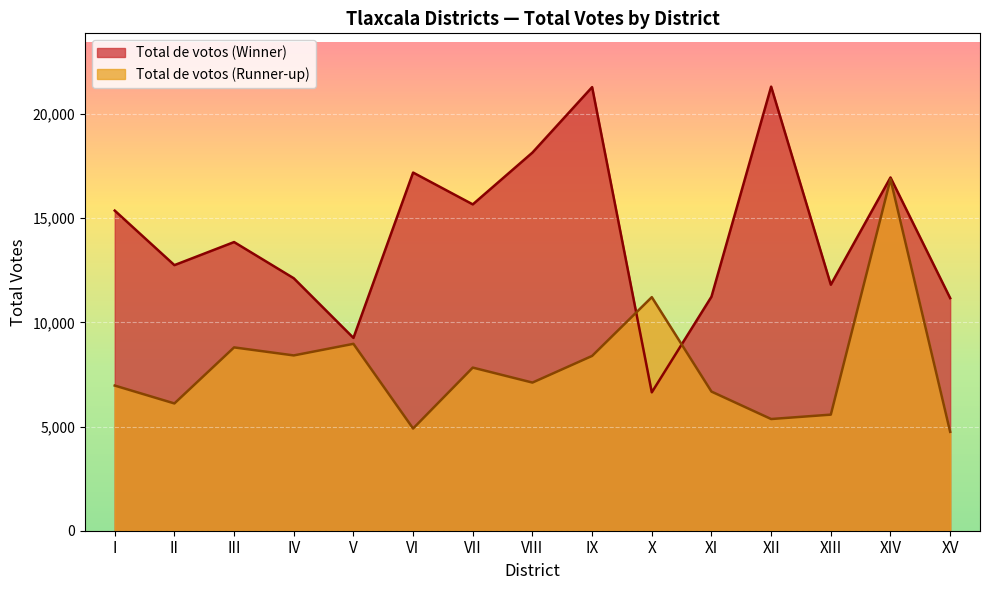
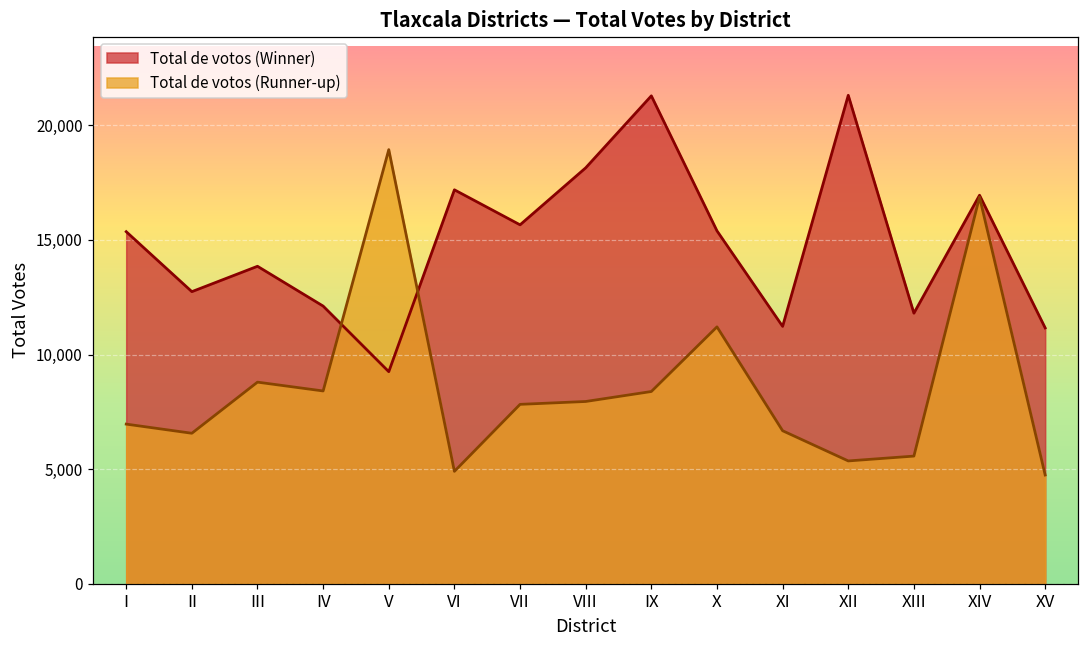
Total de votos (Runner-up), II: 6,100 -> 6,600
Total de votos (Runner-up), V: 9,000 -> 18,900
Total de votos (Runner-up), VIII: 7,100 -> 8,000
Total de votos (Winner), X: 6,600 -> 15,400
